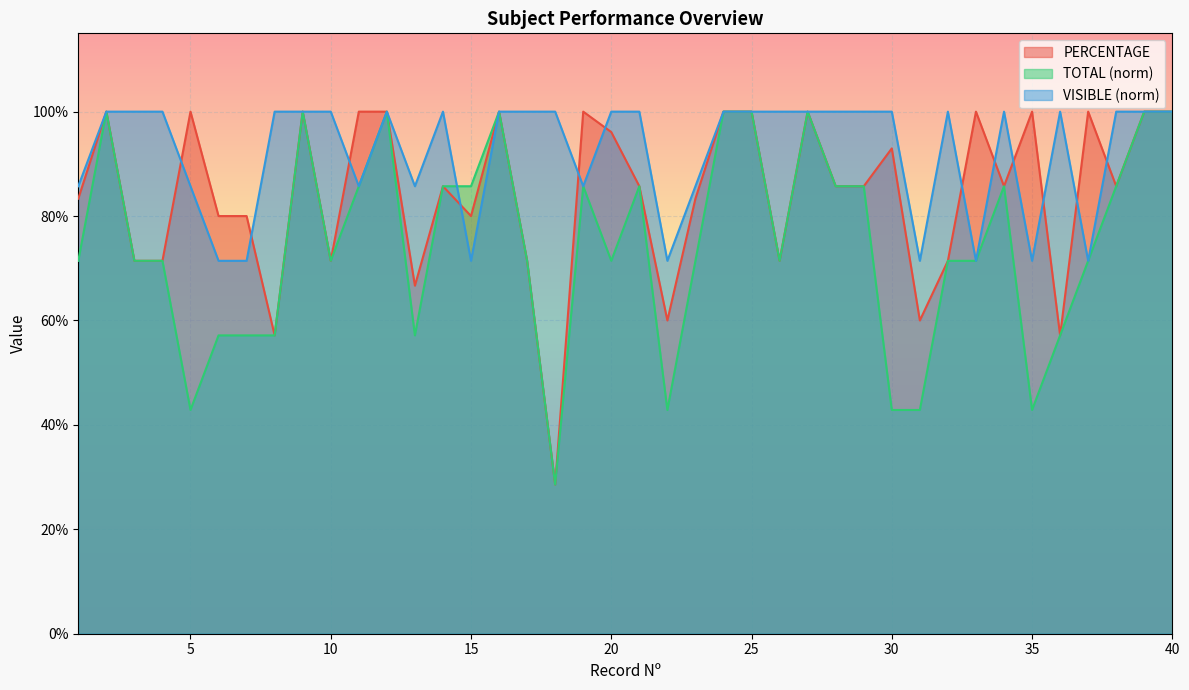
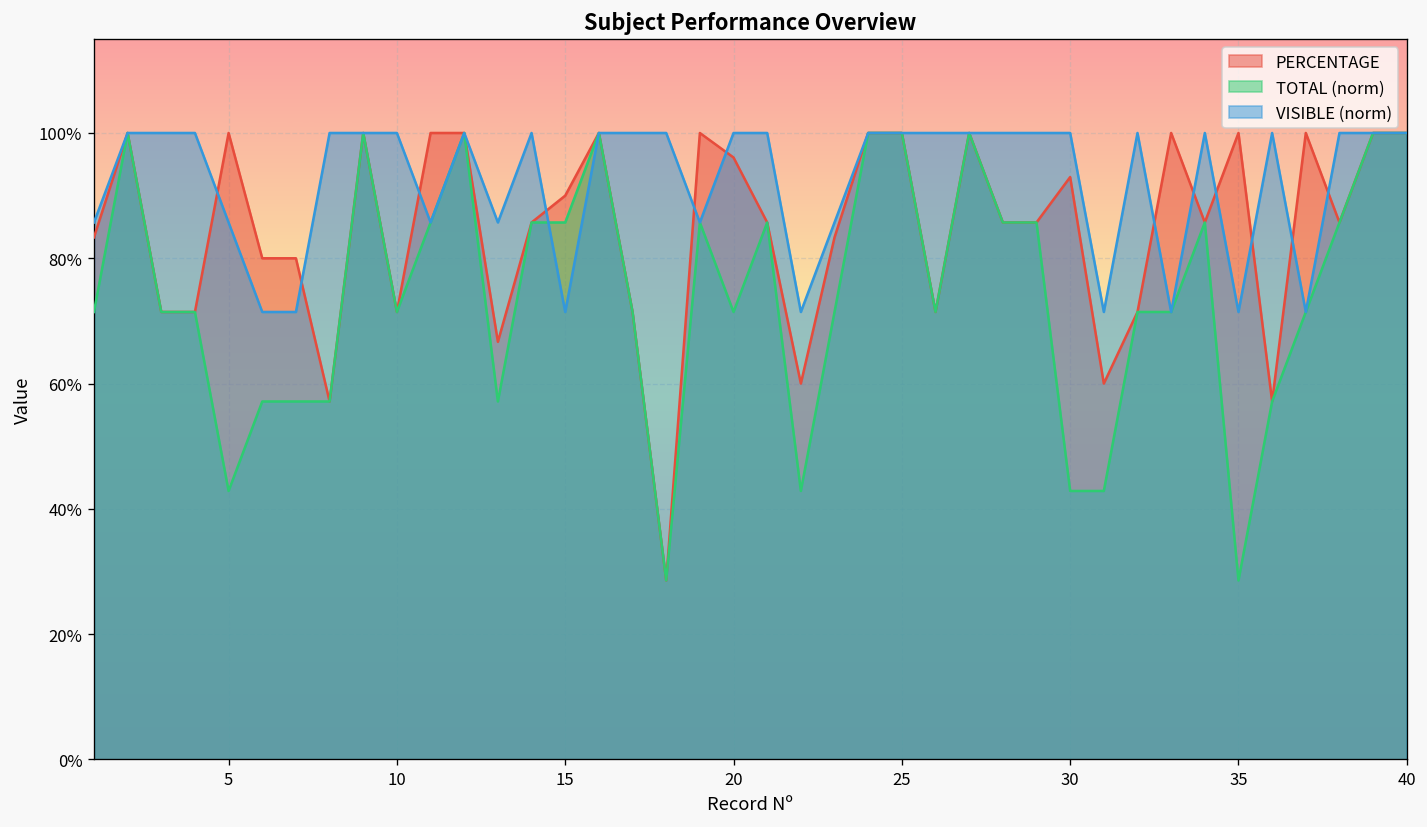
PERCENTAGE, 15: 80% -> 90%
TOTAL (norm), 35: 43% -> 29%
